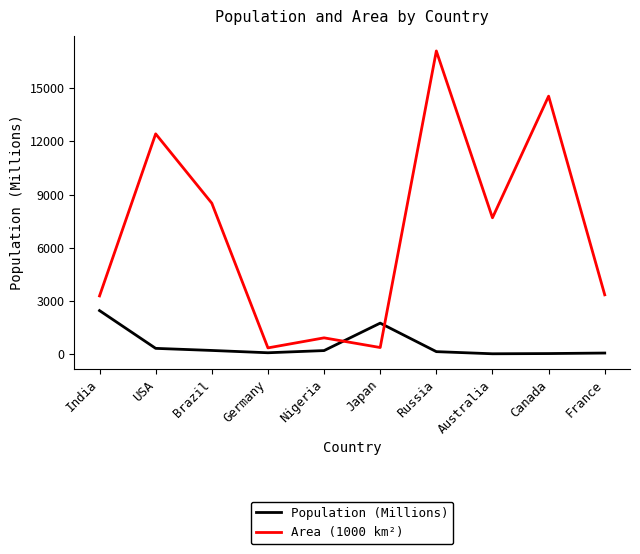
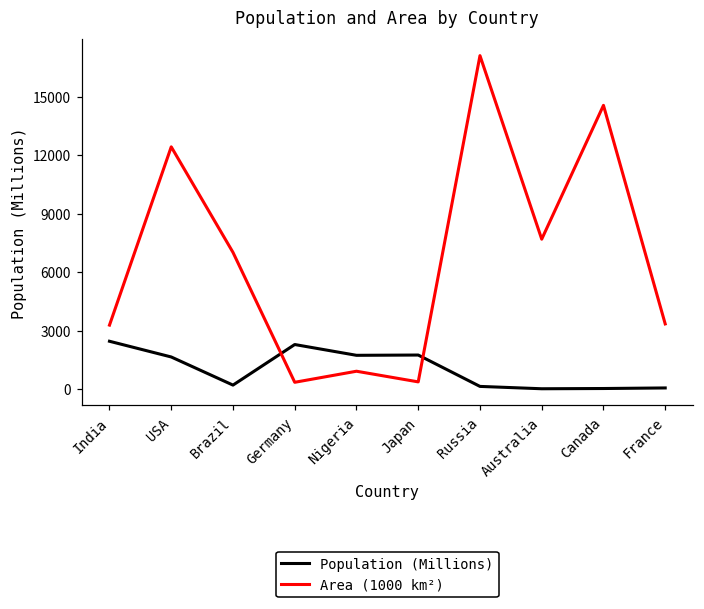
Population (Millions), USA: 300 -> 1700
Area (1000 km²), Brazil: 8500 -> 7000
Population (Millions), Germany: 100 -> 2300
Population (Millions), Nigeria: 200 -> 1700
